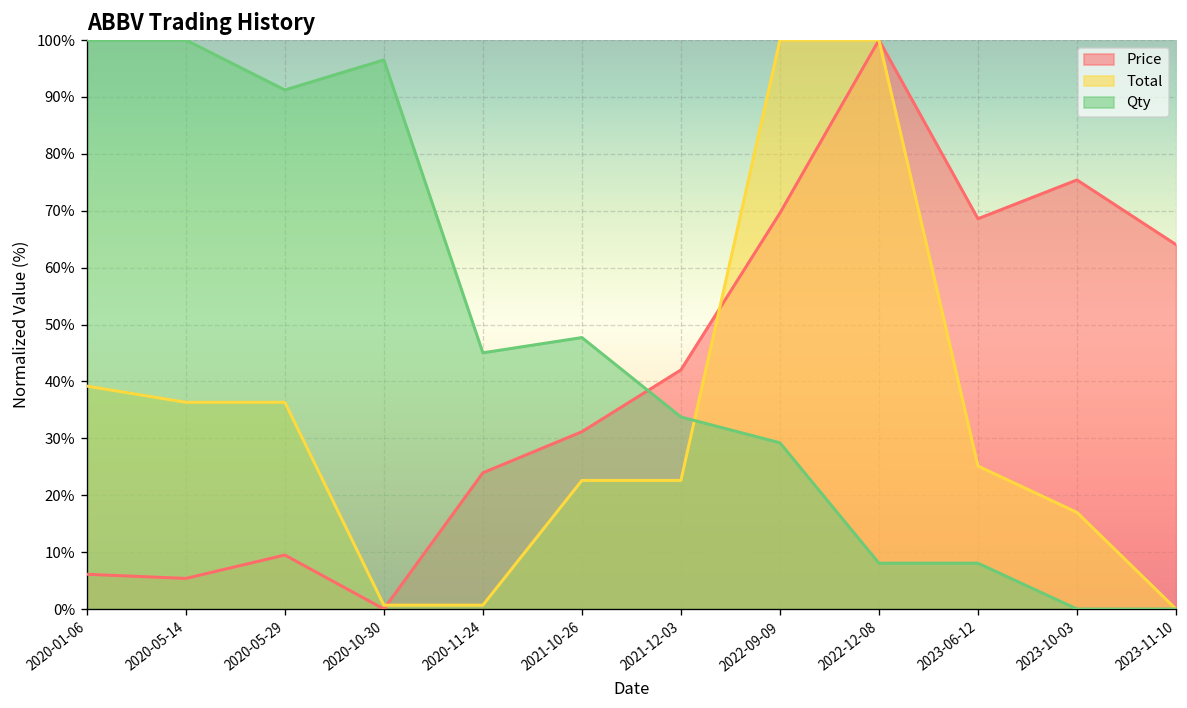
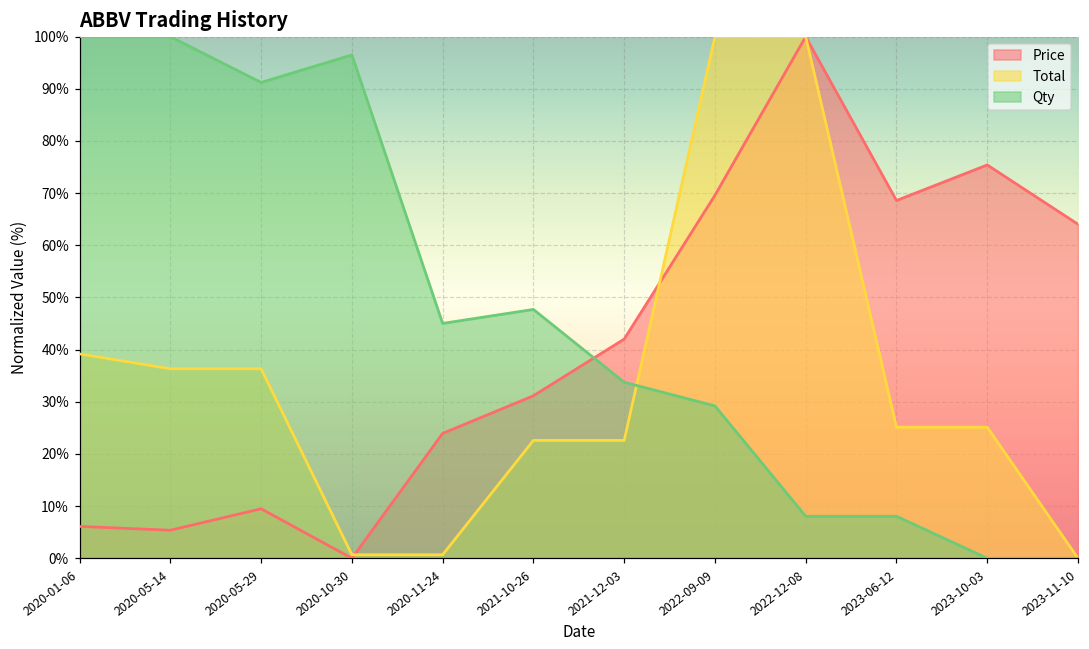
Total, 2023-10-03: 17% -> 25%
